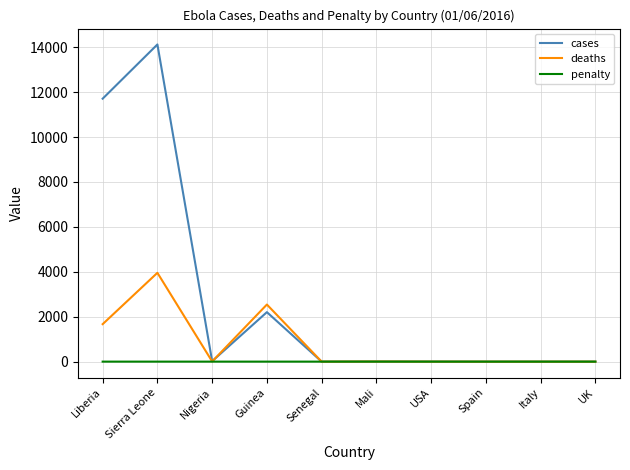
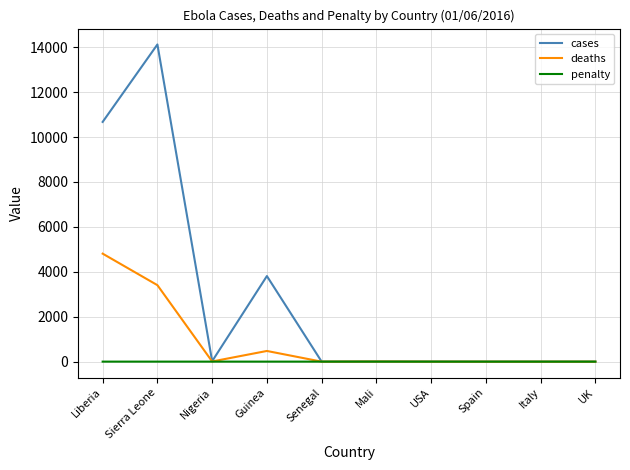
cases, Liberia: 11700 -> 10700
deaths, Liberia: 1700 -> 4800
deaths, Sierra Leone: 4000 -> 3400
cases, Guinea: 2200 -> 3800
deaths, Guinea: 2500 -> 500
